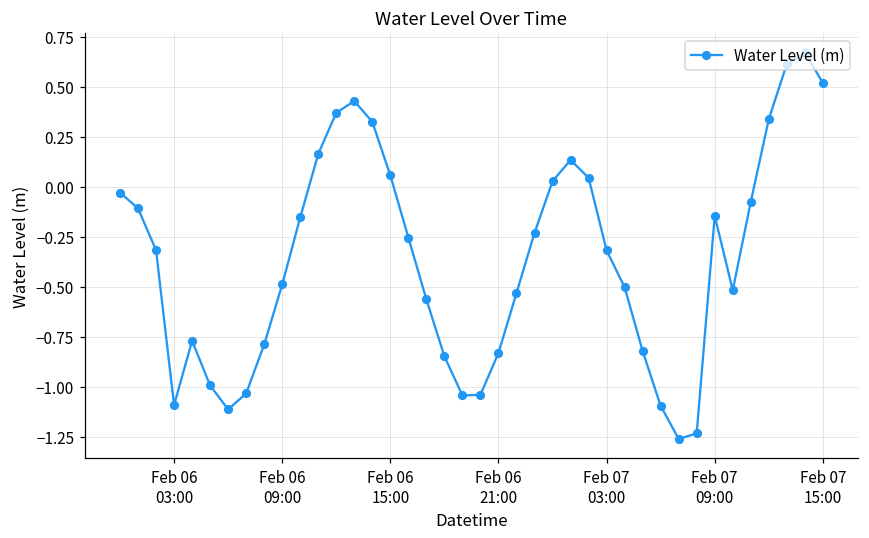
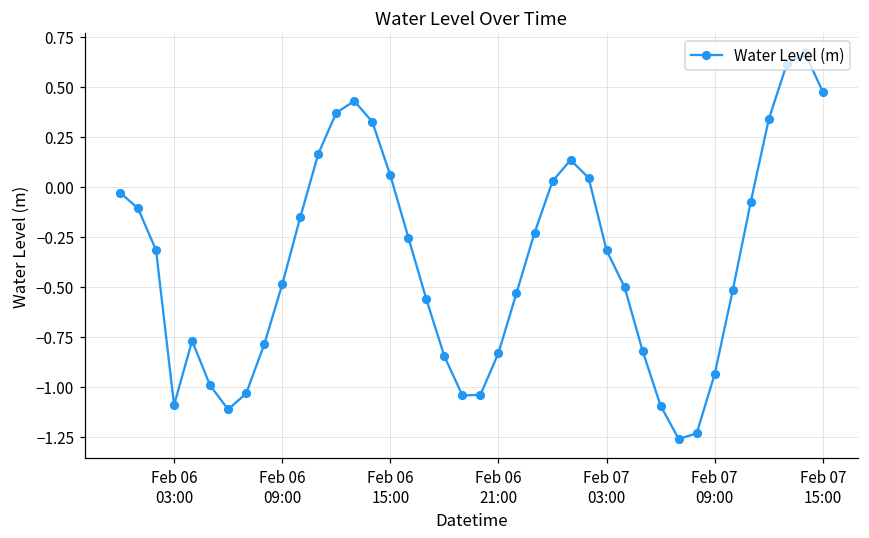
Feb 07 09:00: -0.14 -> -0.94
Feb 07 15:00: 0.52 -> 0.48
